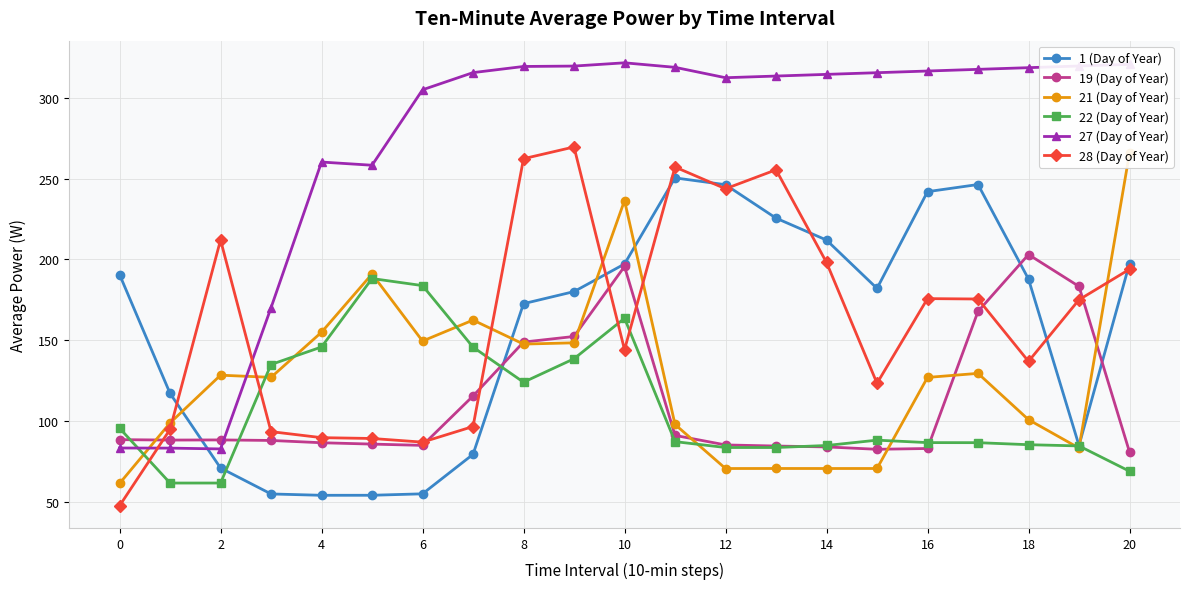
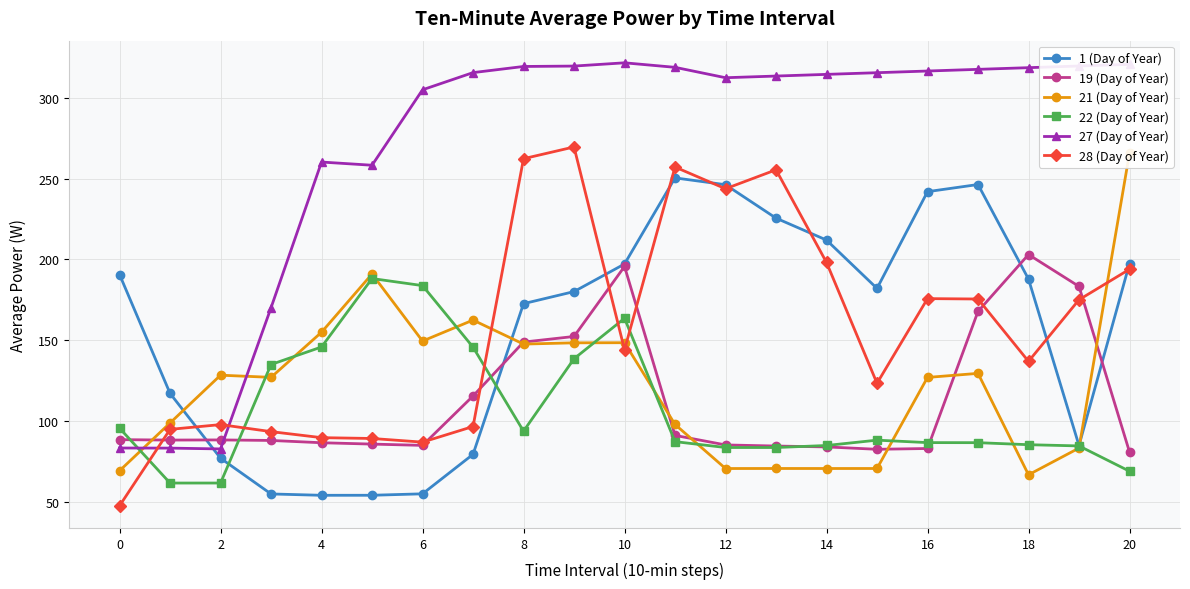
21 (Day of Year), 0: 61 -> 69
1 (Day of Year), 2: 71 -> 77
28 (Day of Year), 2: 212 -> 98
22 (Day of Year), 8: 124 -> 94
21 (Day of Year), 10: 236 -> 148
21 (Day of Year), 18: 101 -> 67
